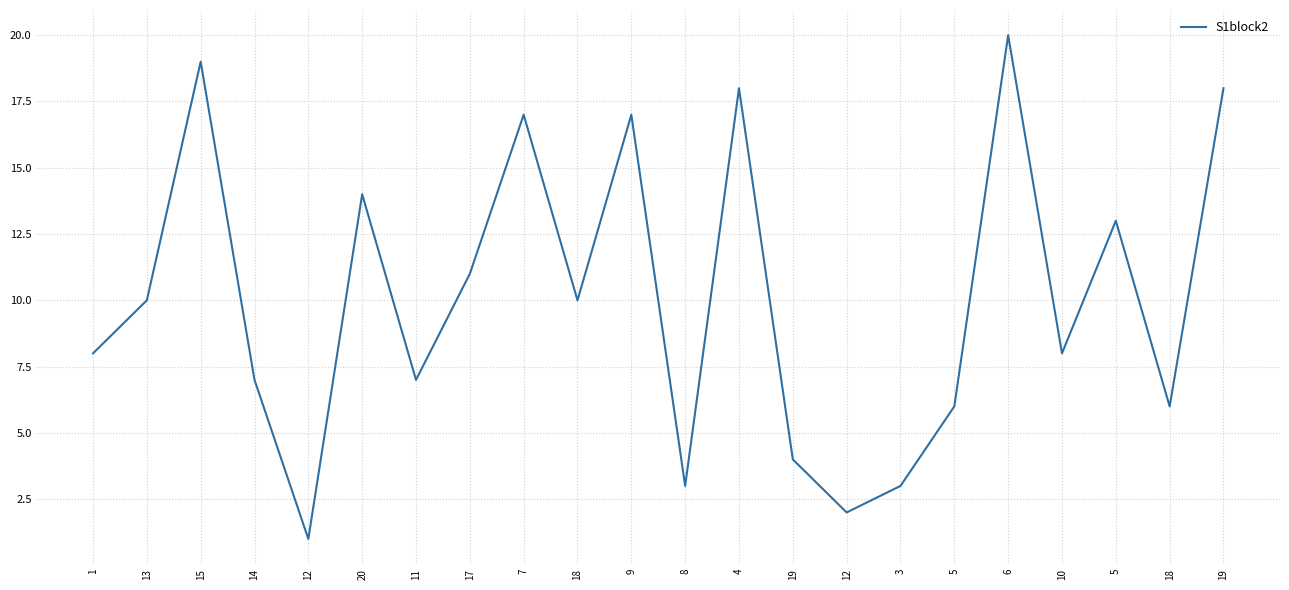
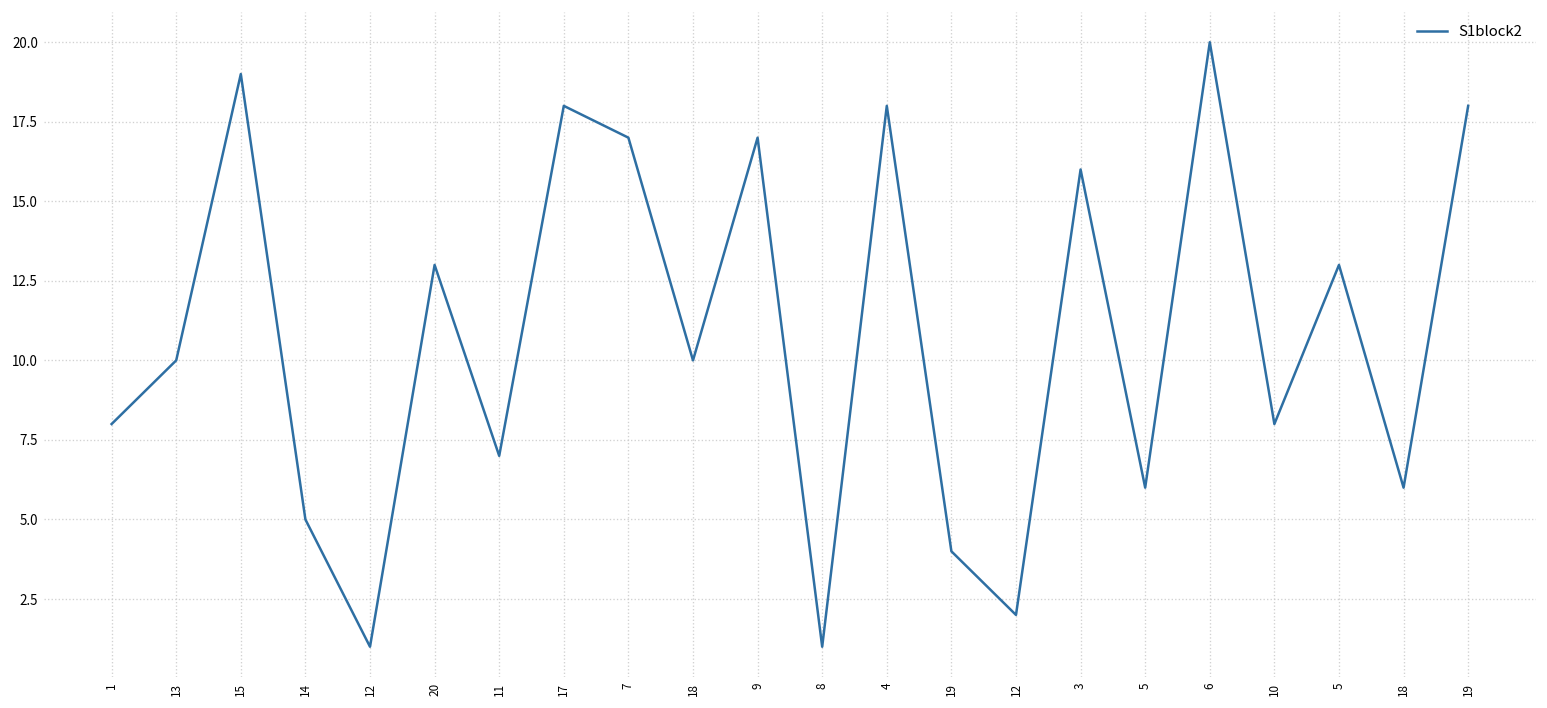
14: 7 -> 5
20: 14 -> 13
17: 11 -> 18
8: 3 -> 1
3: 3 -> 16
